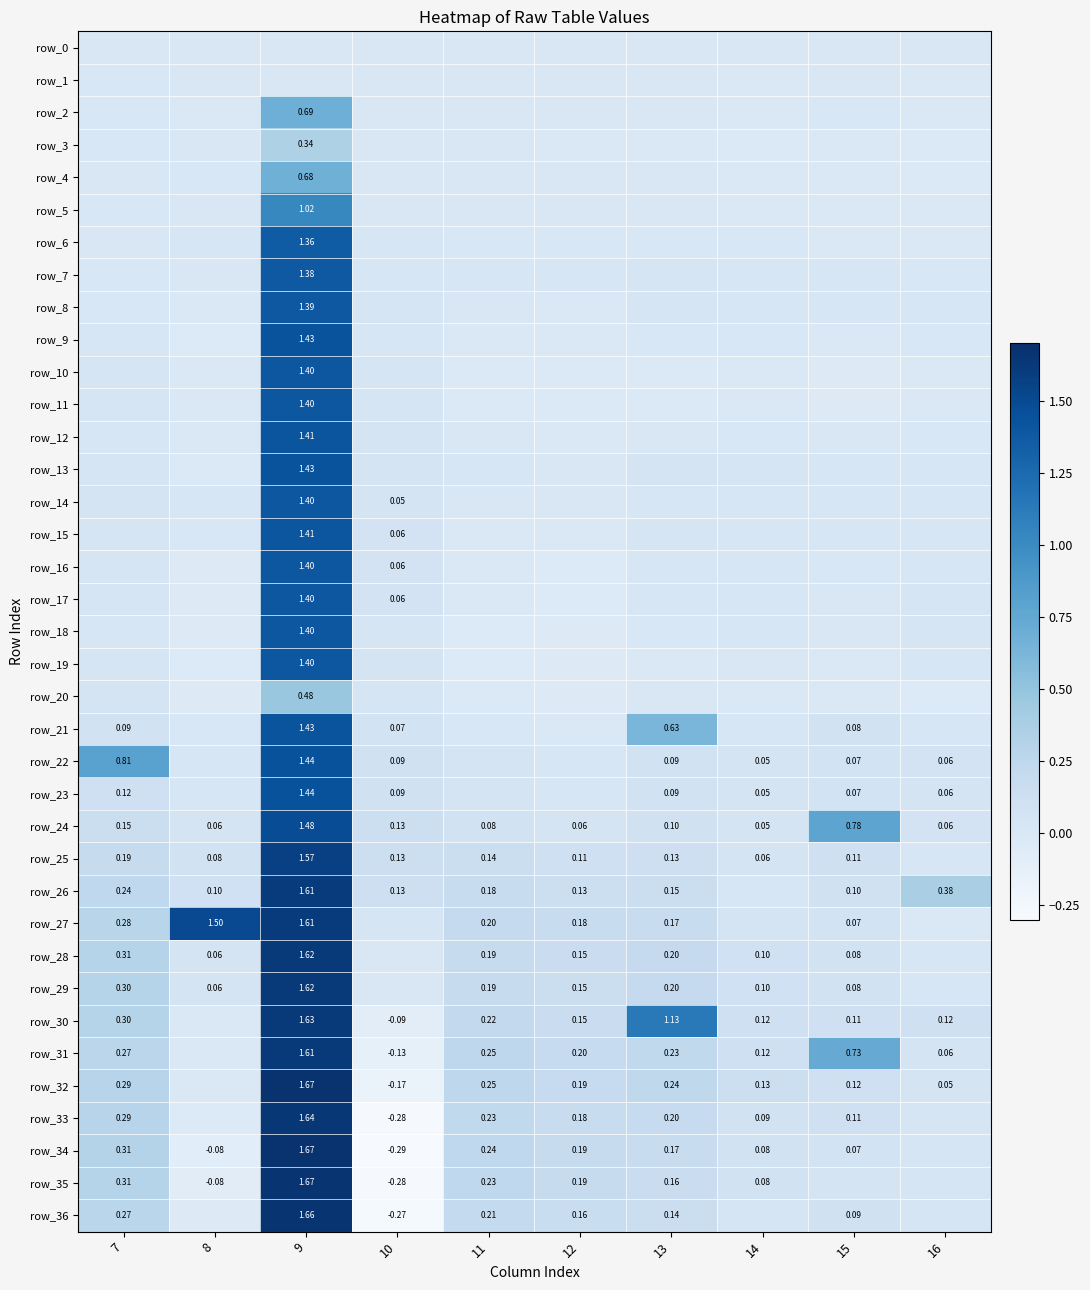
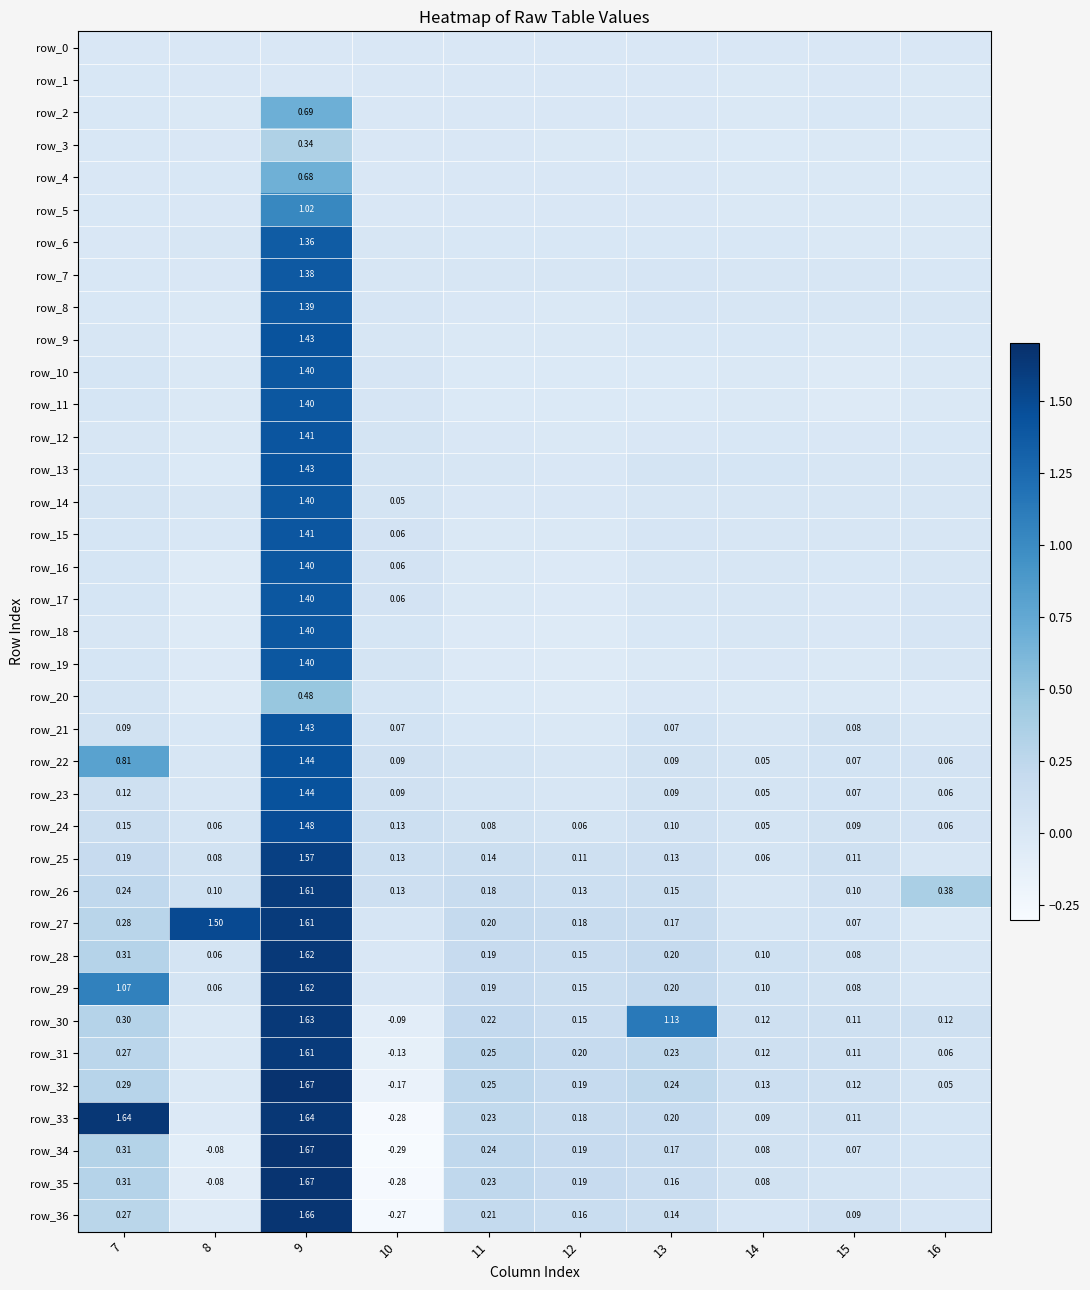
row_21, 13: 0.63 -> 0.07
row_24, 15: 0.78 -> 0.09
row_29, 7: 0.30 -> 1.07
row_31, 15: 0.73 -> 0.11
row_33, 7: 0.29 -> 1.64
